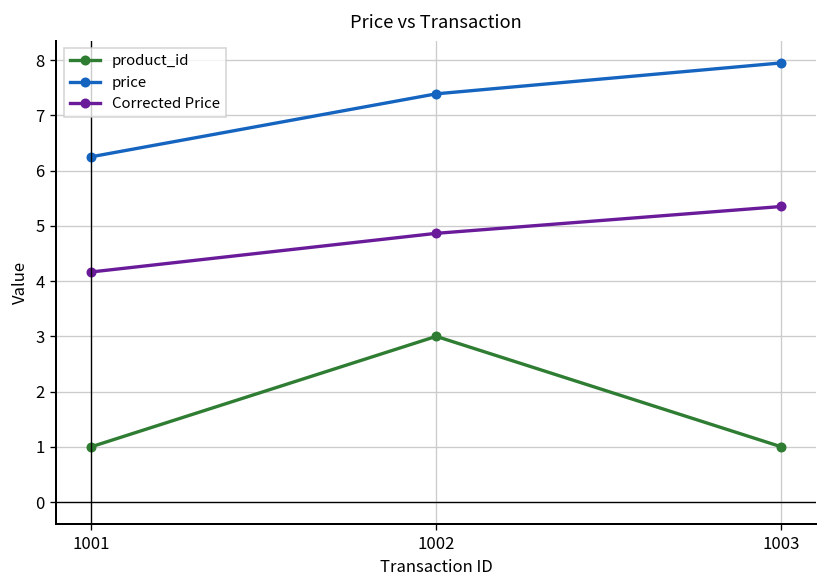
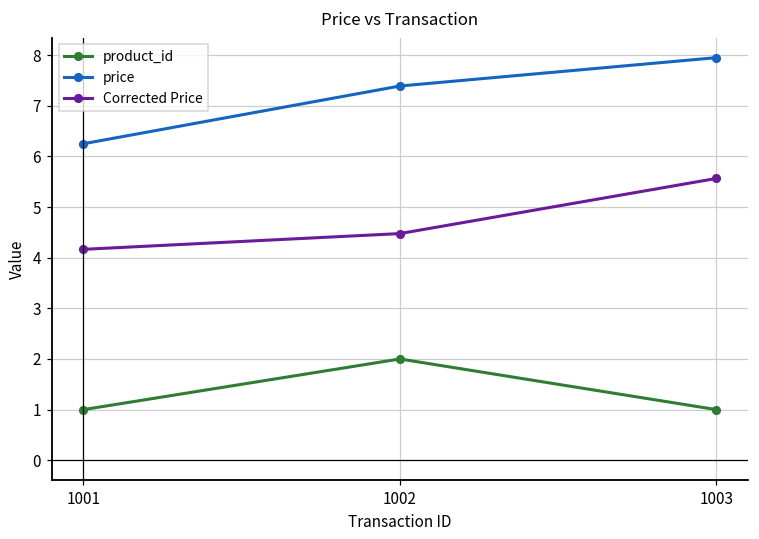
product_id, 1002: 3 -> 2
Corrected Price, 1002: 4.9 -> 4.5
Corrected Price, 1003: 5.4 -> 5.6
